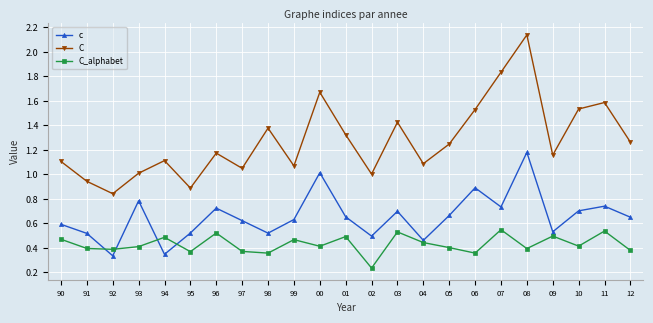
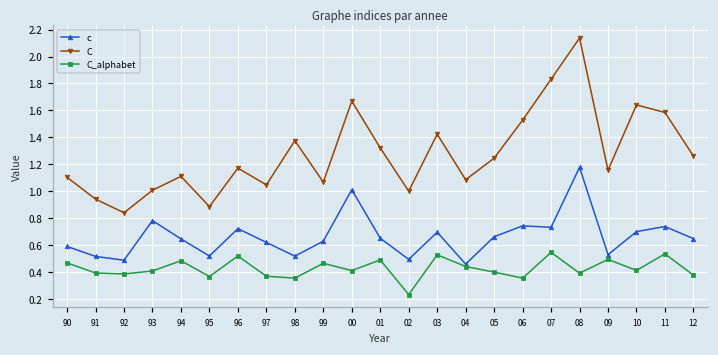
c, 92: 0.33 -> 0.49
c, 94: 0.35 -> 0.65
c, 06: 0.89 -> 0.74
C, 10: 1.53 -> 1.64
